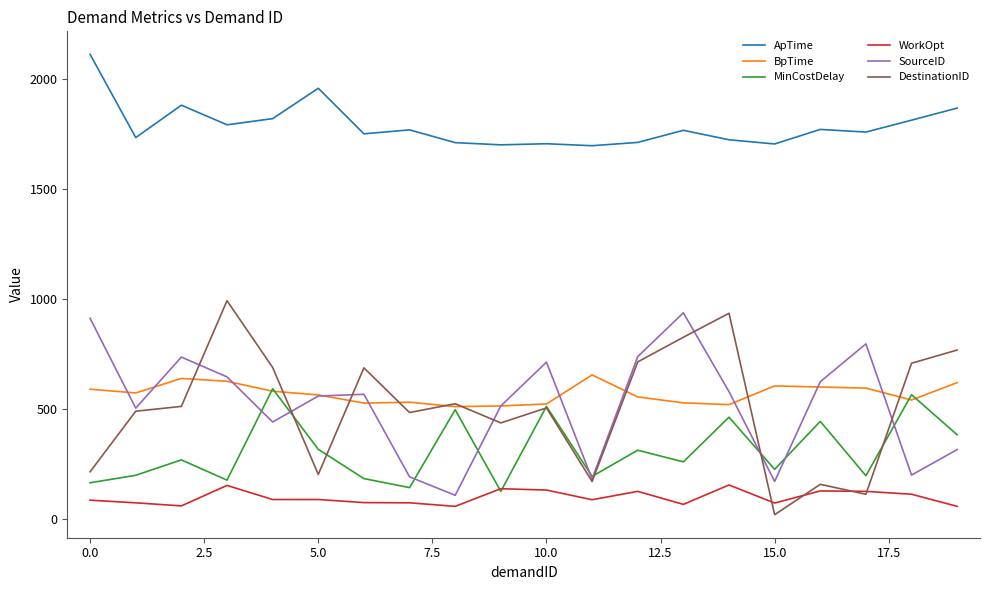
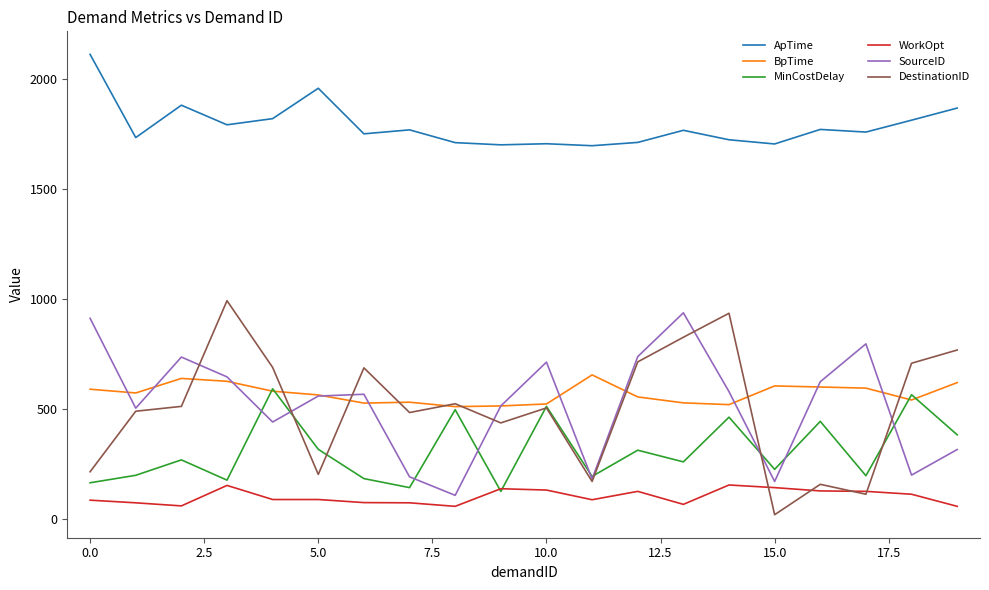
WorkOpt, 15.0: 70 -> 140
